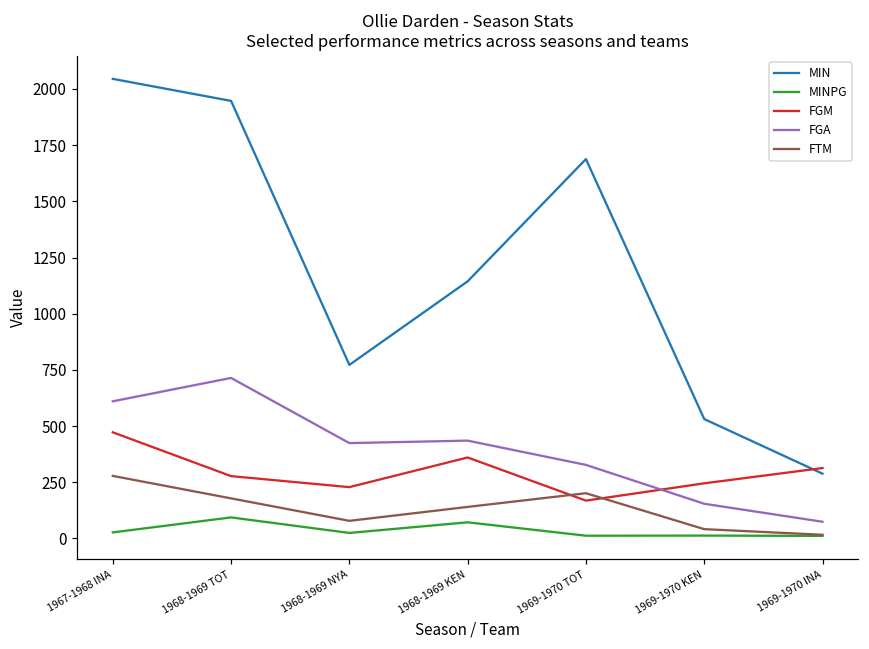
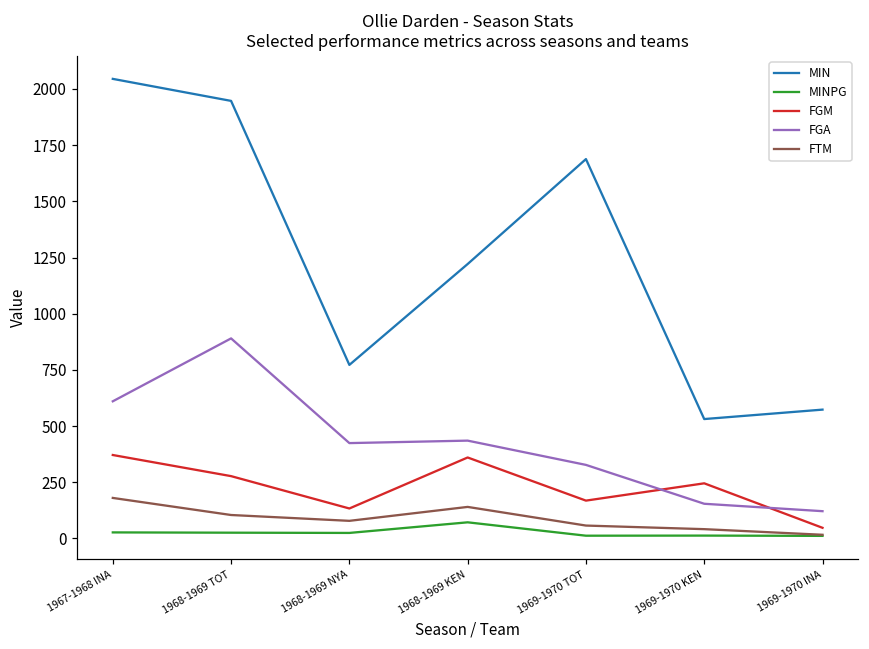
FGM, 1967-1968 INA: 470 -> 370
FTM, 1967-1968 INA: 280 -> 180
MINPG, 1968-1969 TOT: 90 -> 30
FGA, 1968-1969 TOT: 710 -> 890
FTM, 1968-1969 TOT: 180 -> 100
FGM, 1968-1969 NYA: 230 -> 130
MIN, 1968-1969 KEN: 1140 -> 1220
FTM, 1969-1970 TOT: 200 -> 60
MIN, 1969-1970 INA: 290 -> 570
FGM, 1969-1970 INA: 310 -> 50
FGA, 1969-1970 INA: 70 -> 120
